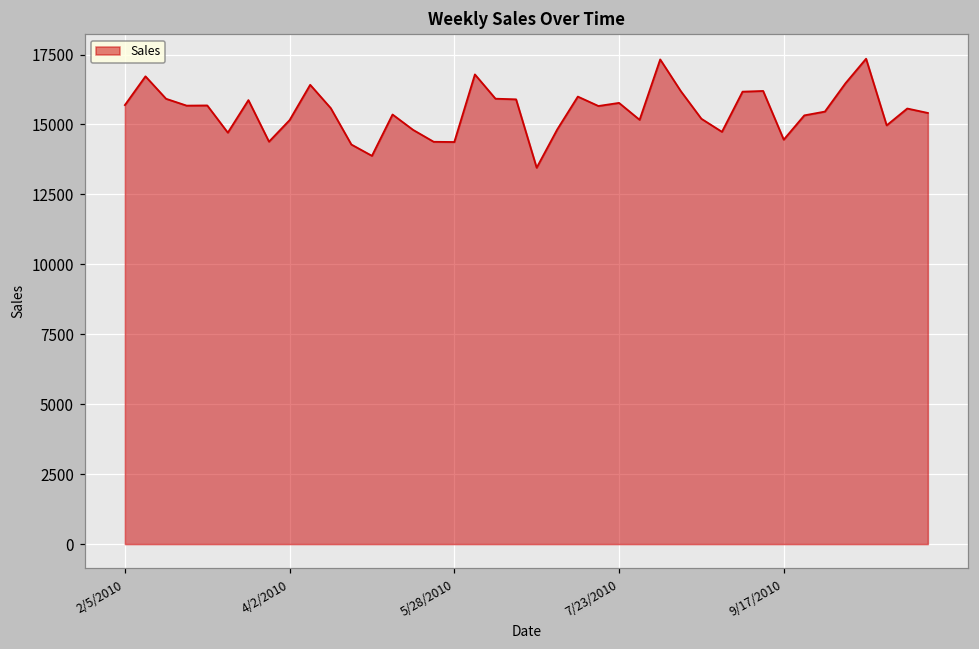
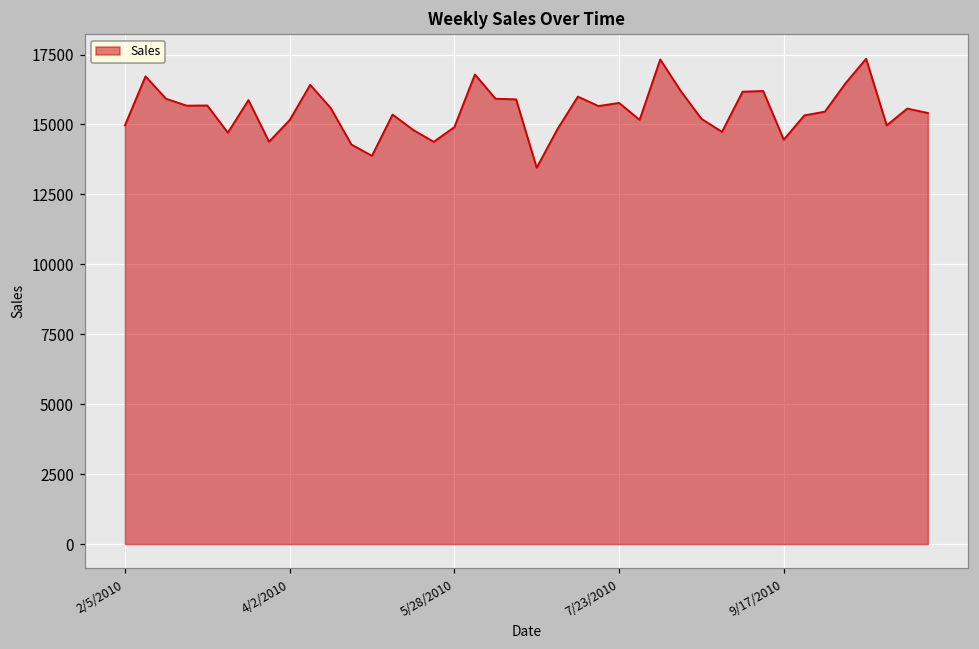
2/5/2010: 15700 -> 15000
5/28/2010: 14400 -> 14900
